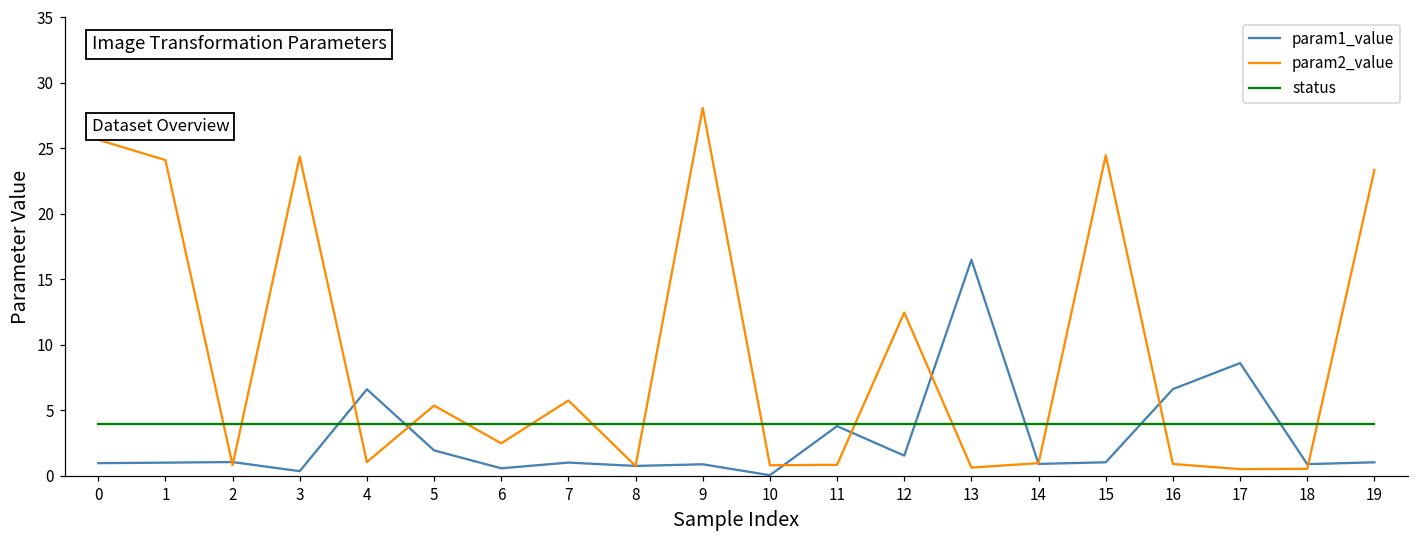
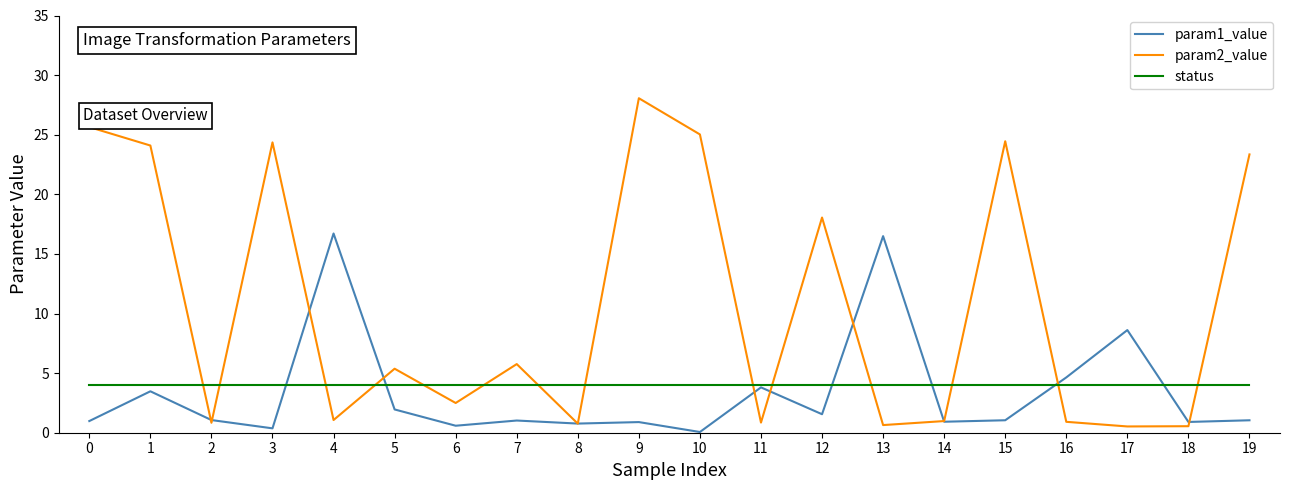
param1_value, 1: 1.0 -> 3.5
param1_value, 4: 6.6 -> 16.7
param2_value, 10: 0.8 -> 25.0
param2_value, 12: 12.5 -> 18.1
param1_value, 16: 6.6 -> 4.6
